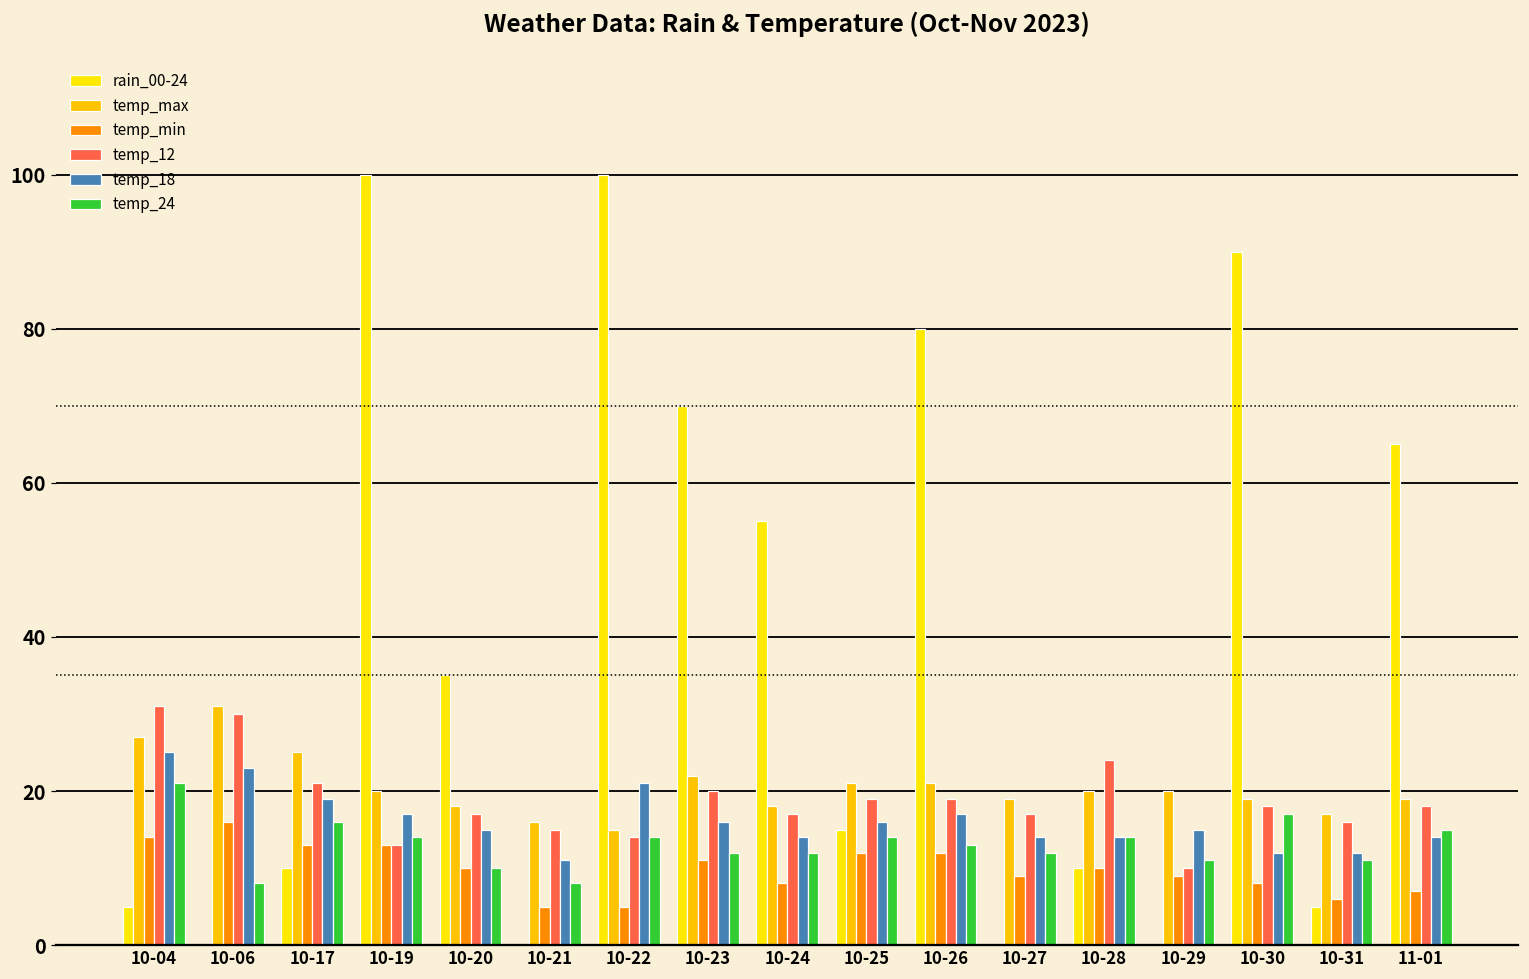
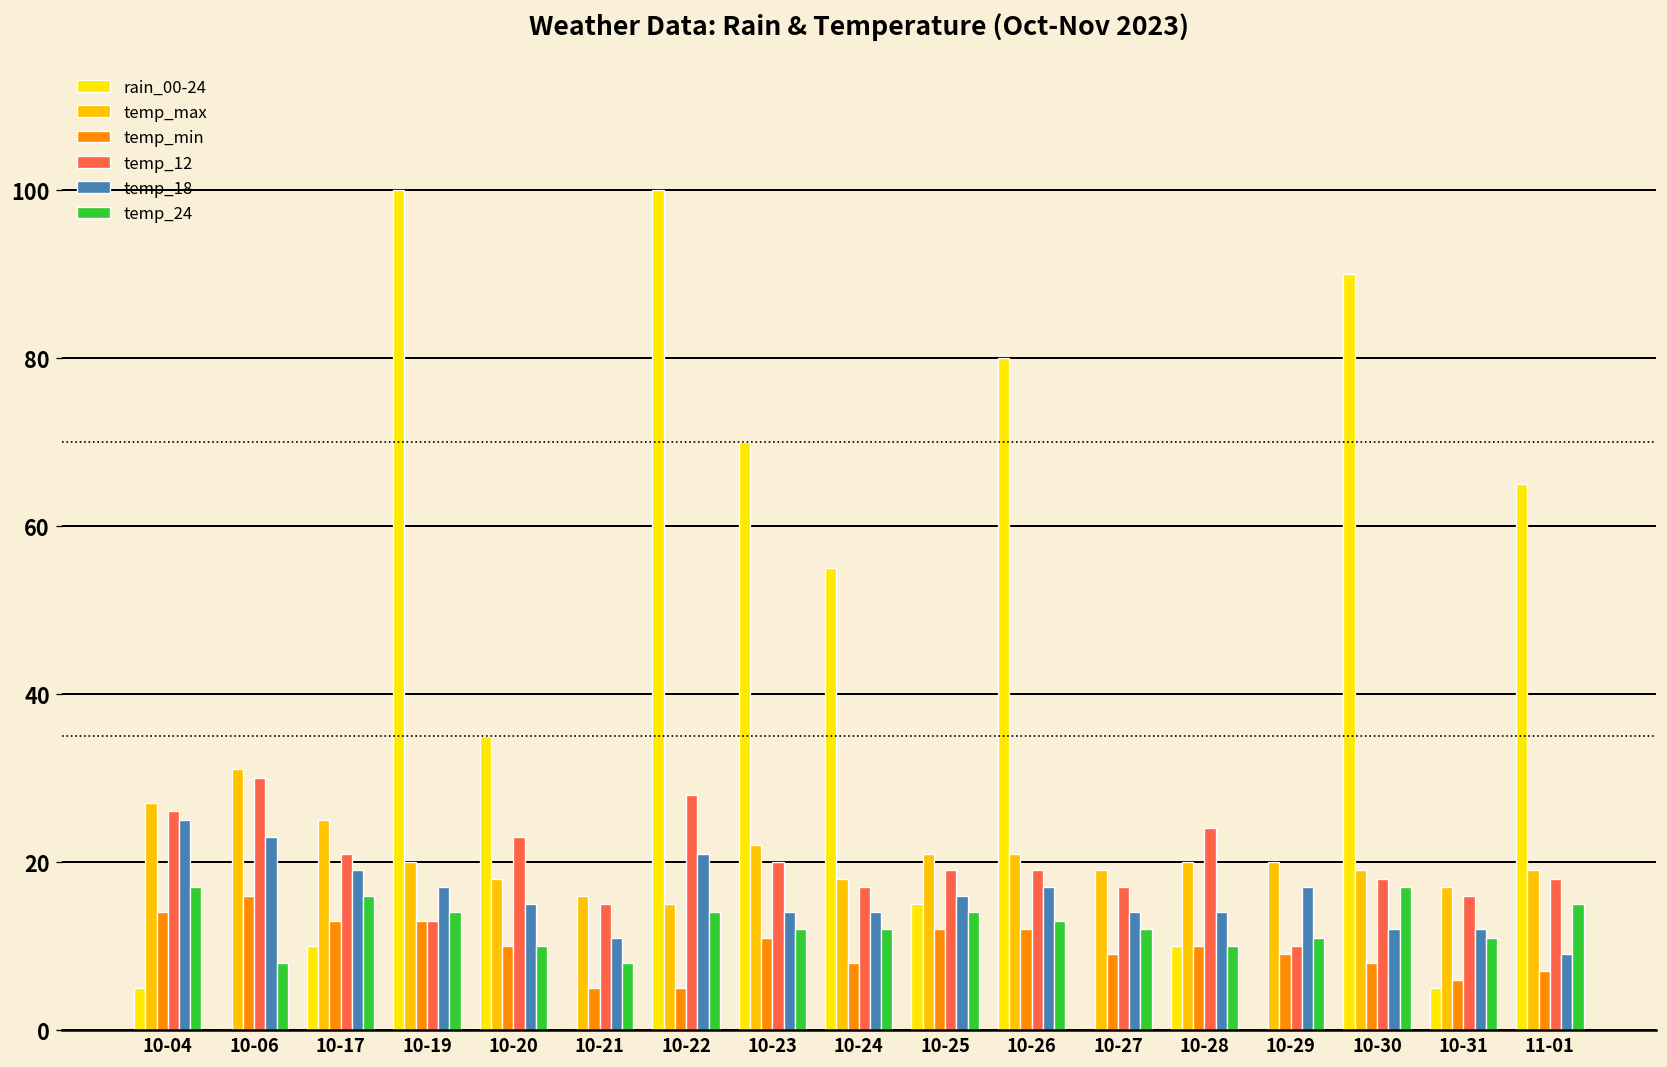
temp_12, 10-04: 31 -> 26
temp_24, 10-04: 21 -> 17
temp_12, 10-20: 17 -> 23
temp_12, 10-22: 14 -> 28
temp_18, 10-23: 16 -> 14
temp_24, 10-28: 14 -> 10
temp_18, 10-29: 15 -> 17
temp_18, 11-01: 14 -> 9
